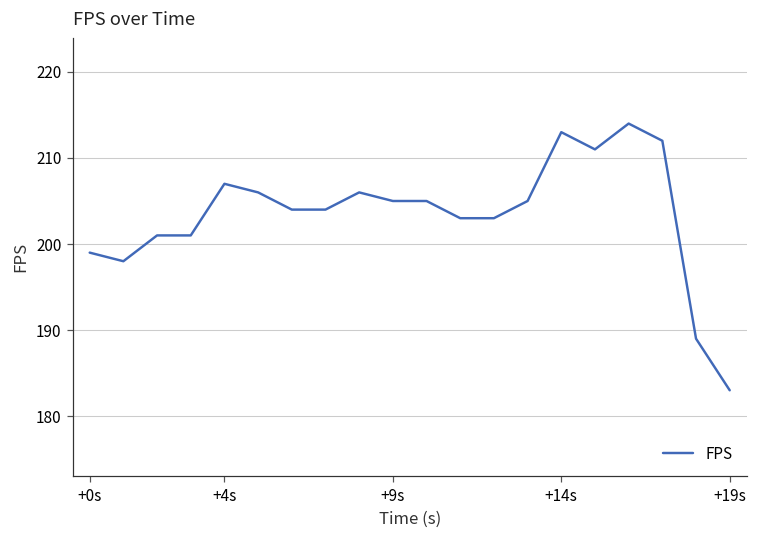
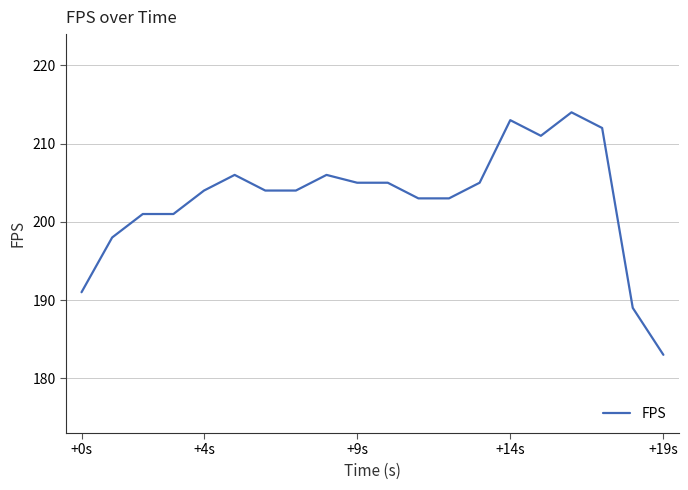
+0s: 199 -> 191
+4s: 207 -> 204
